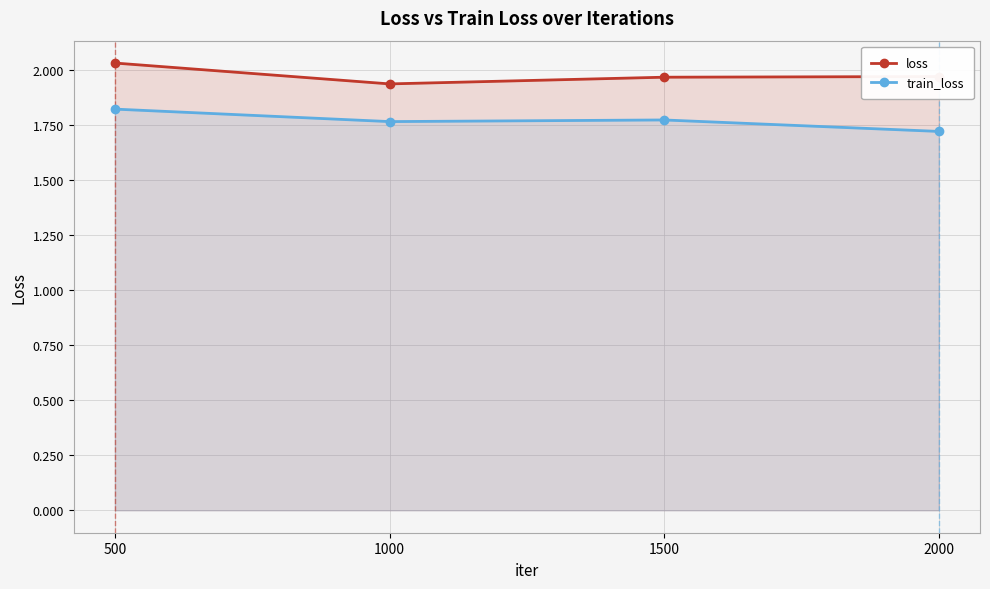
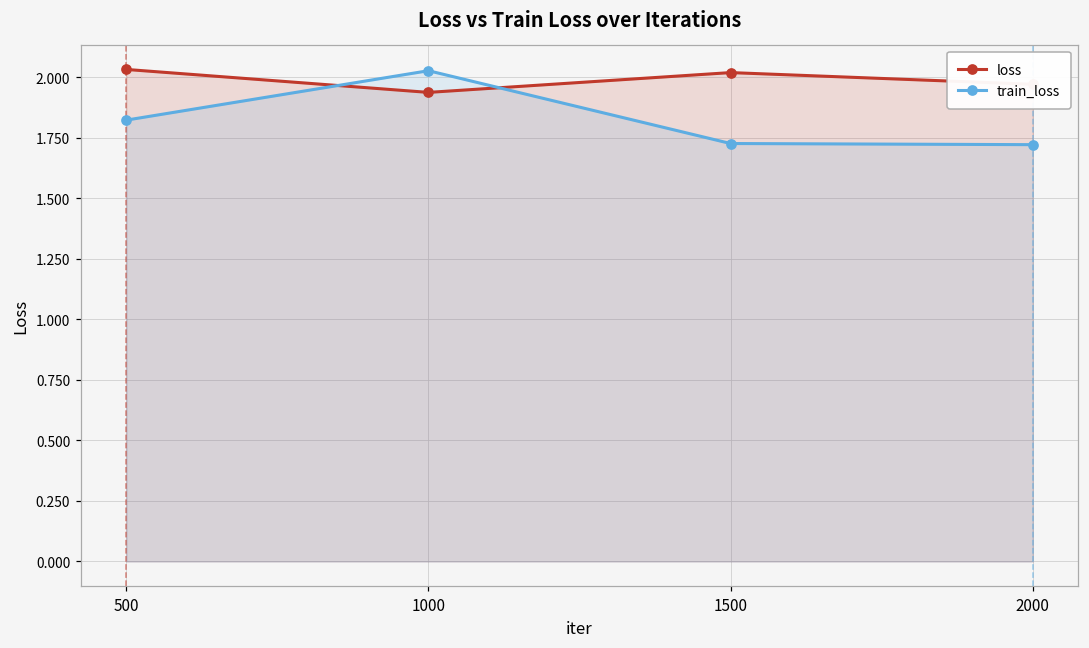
train_loss, 1000: 1.77 -> 2.03
loss, 1500: 1.97 -> 2.02
train_loss, 1500: 1.77 -> 1.73
